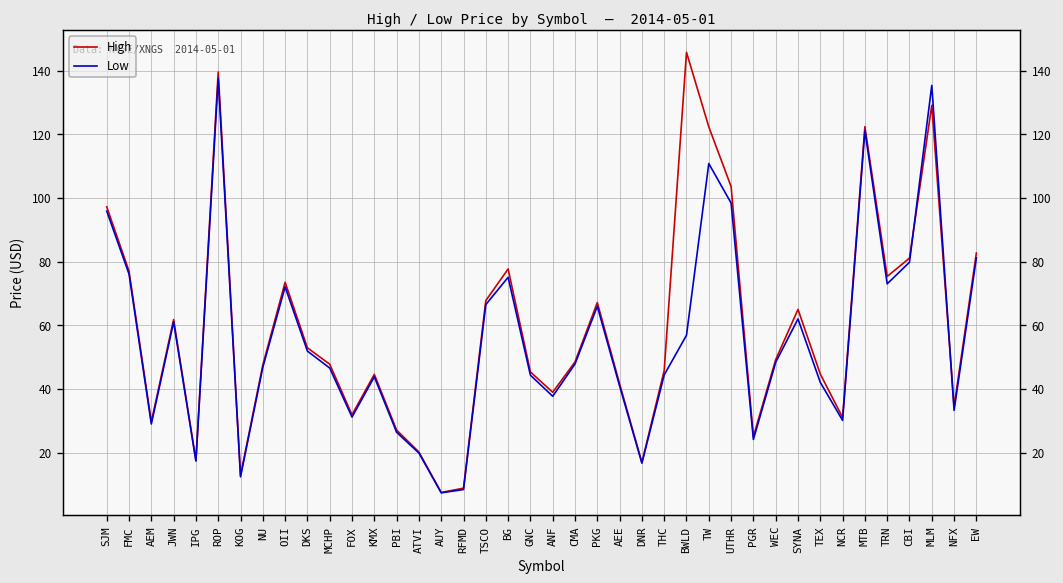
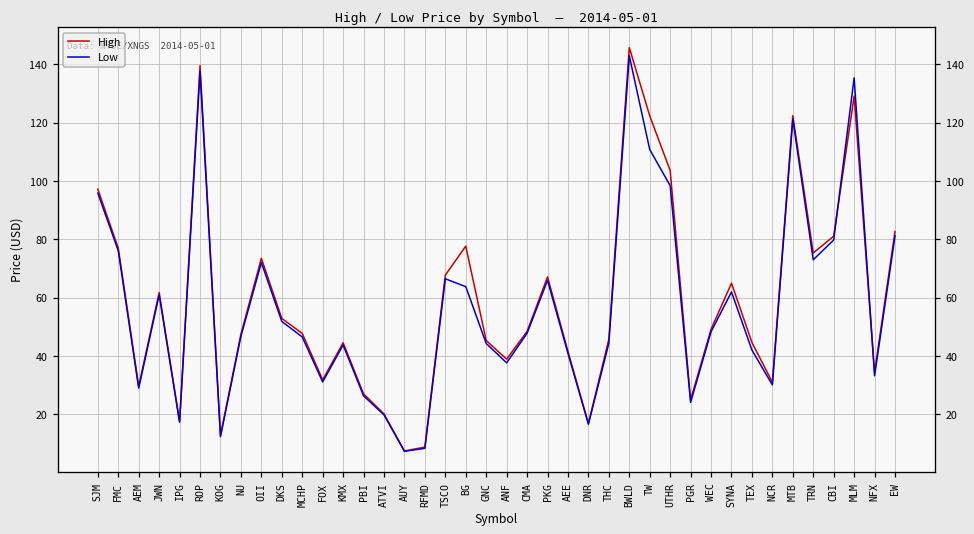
Low, BG: 75 -> 64
Low, BWLD: 57 -> 143
